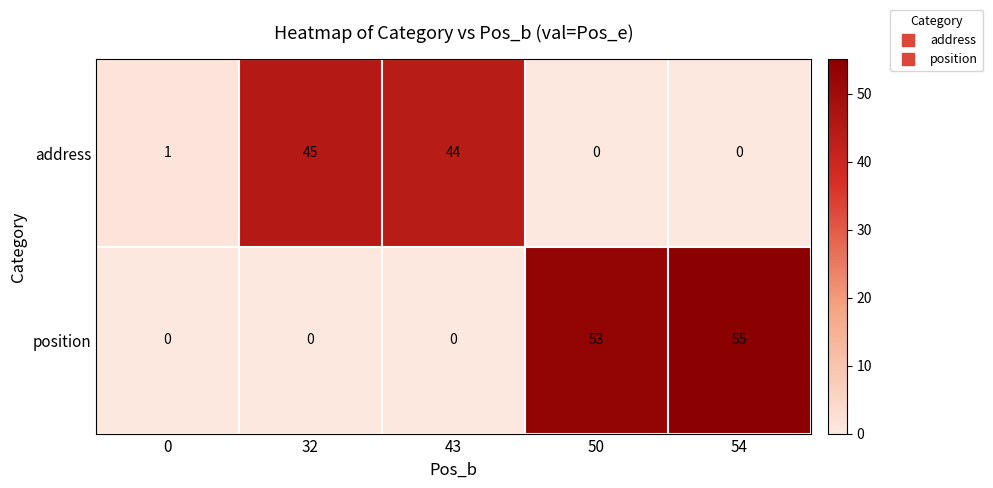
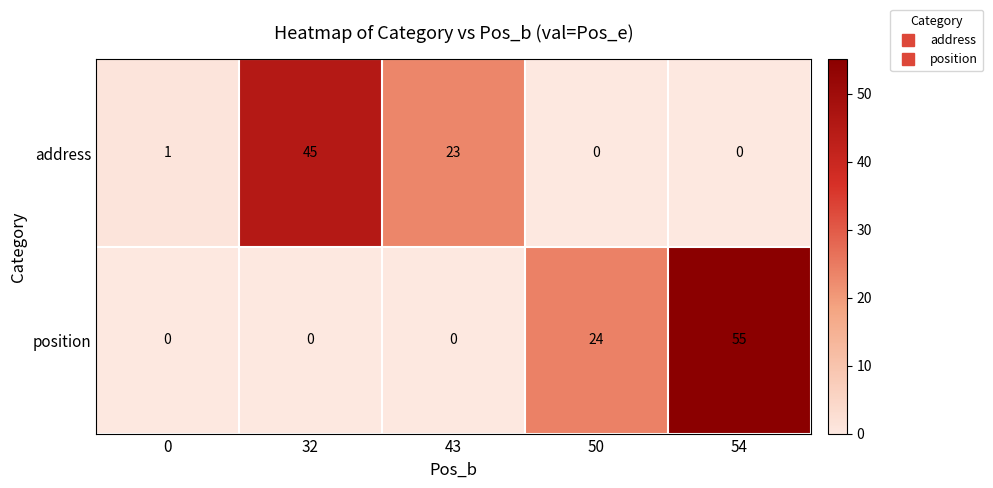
address, 43: 44 -> 23
position, 50: 53 -> 24
